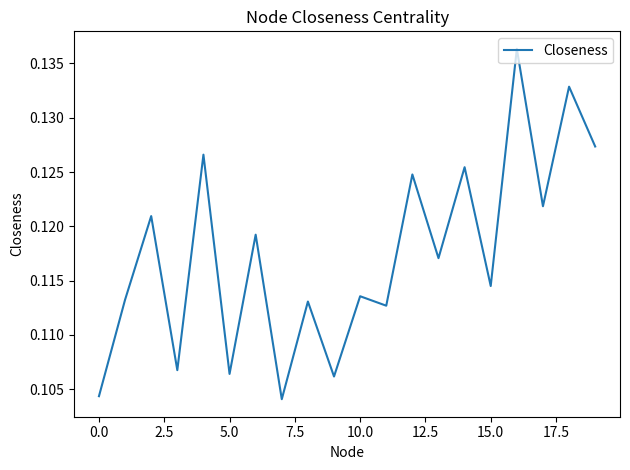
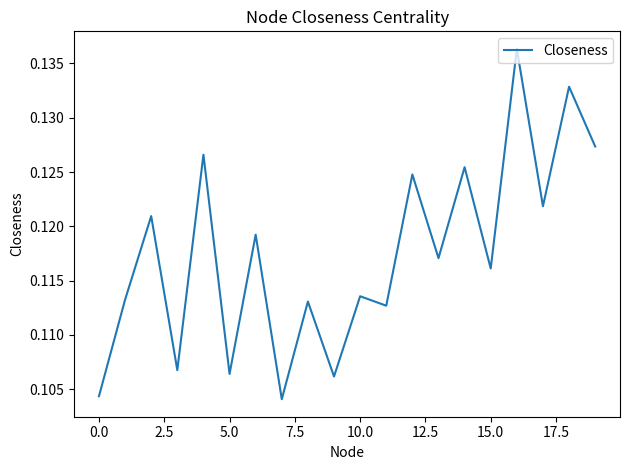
15.0: 0.1145 -> 0.1161
